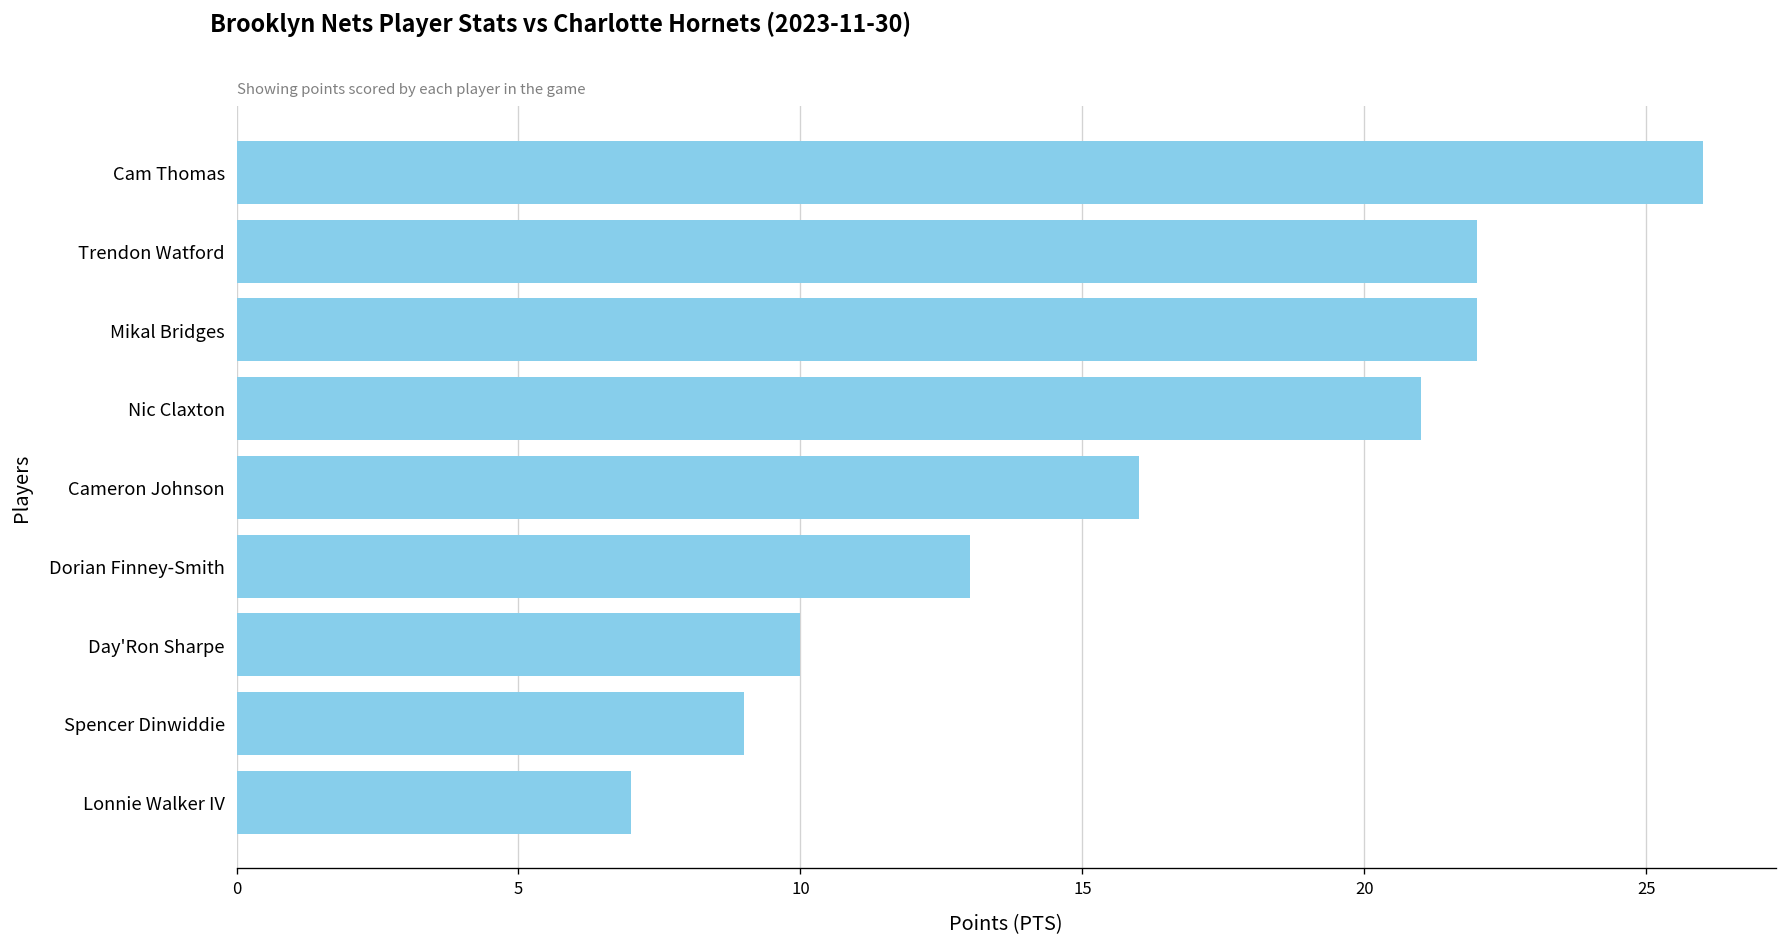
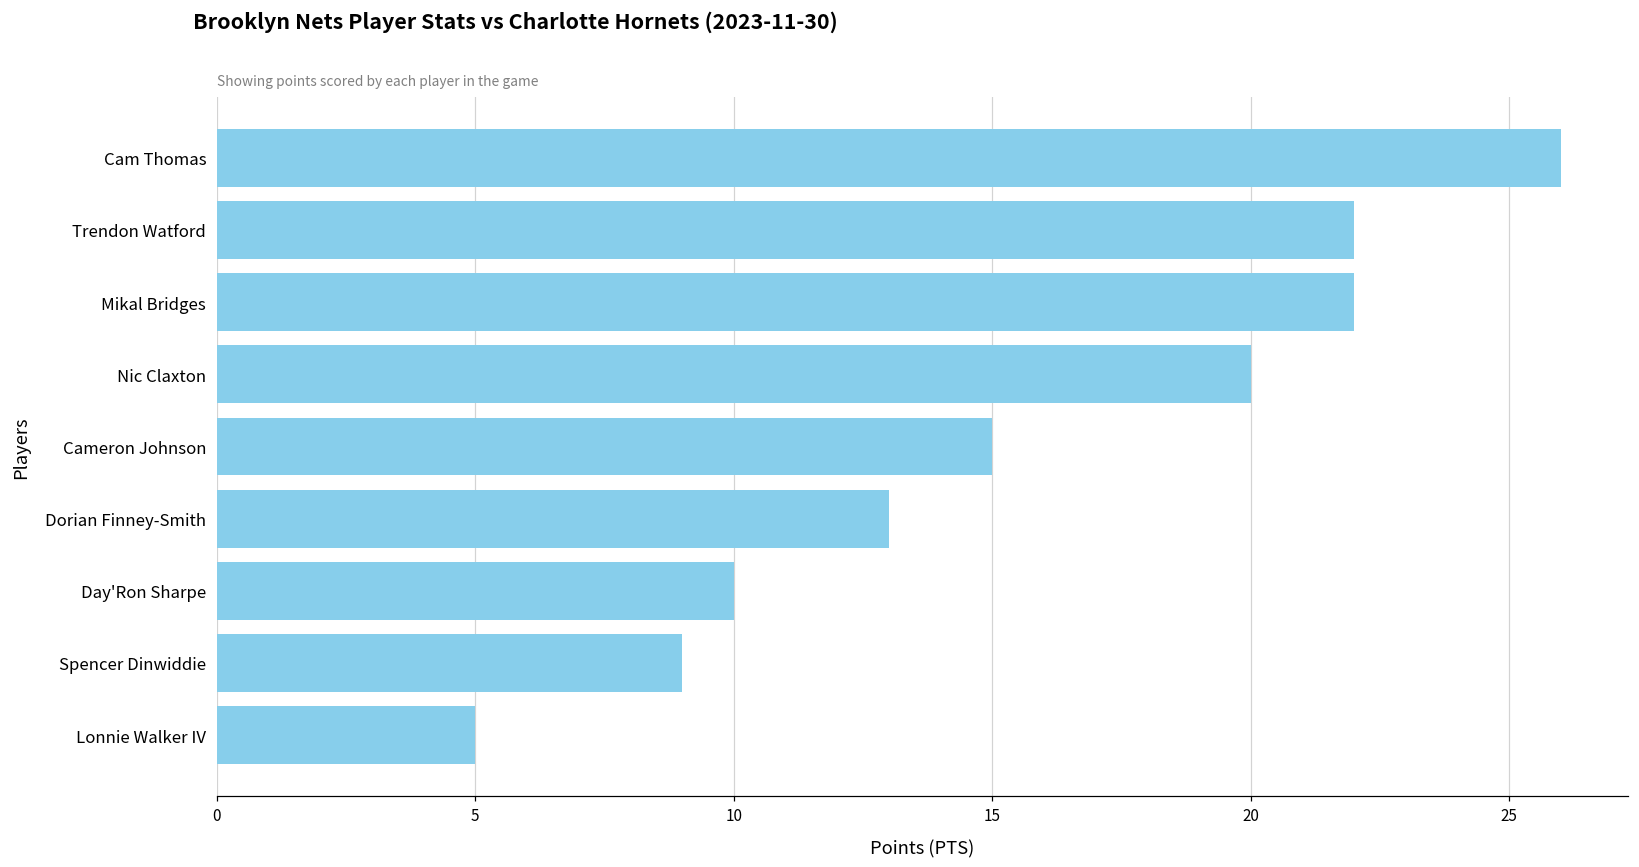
Nic Claxton: 21 -> 20
Cameron Johnson: 16 -> 15
Lonnie Walker IV: 7 -> 5
